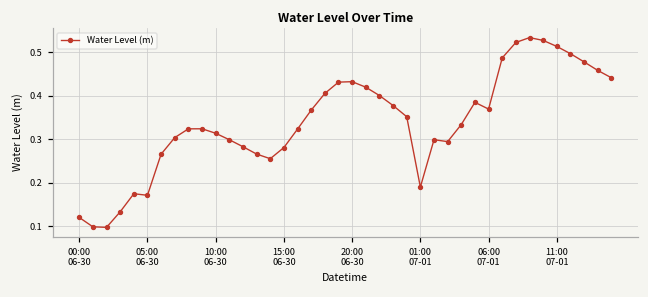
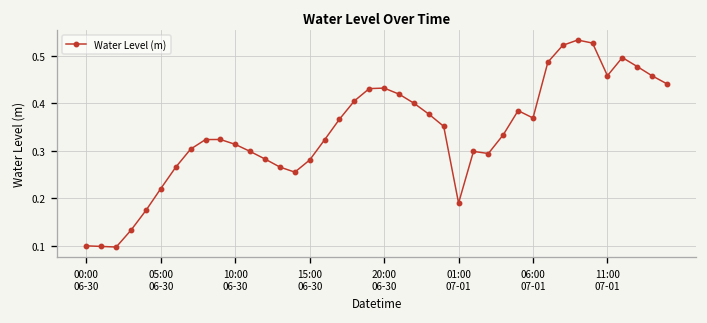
00:00 06-30: 0.12 -> 0.10
05:00 06-30: 0.17 -> 0.22
11:00 07-01: 0.51 -> 0.46
